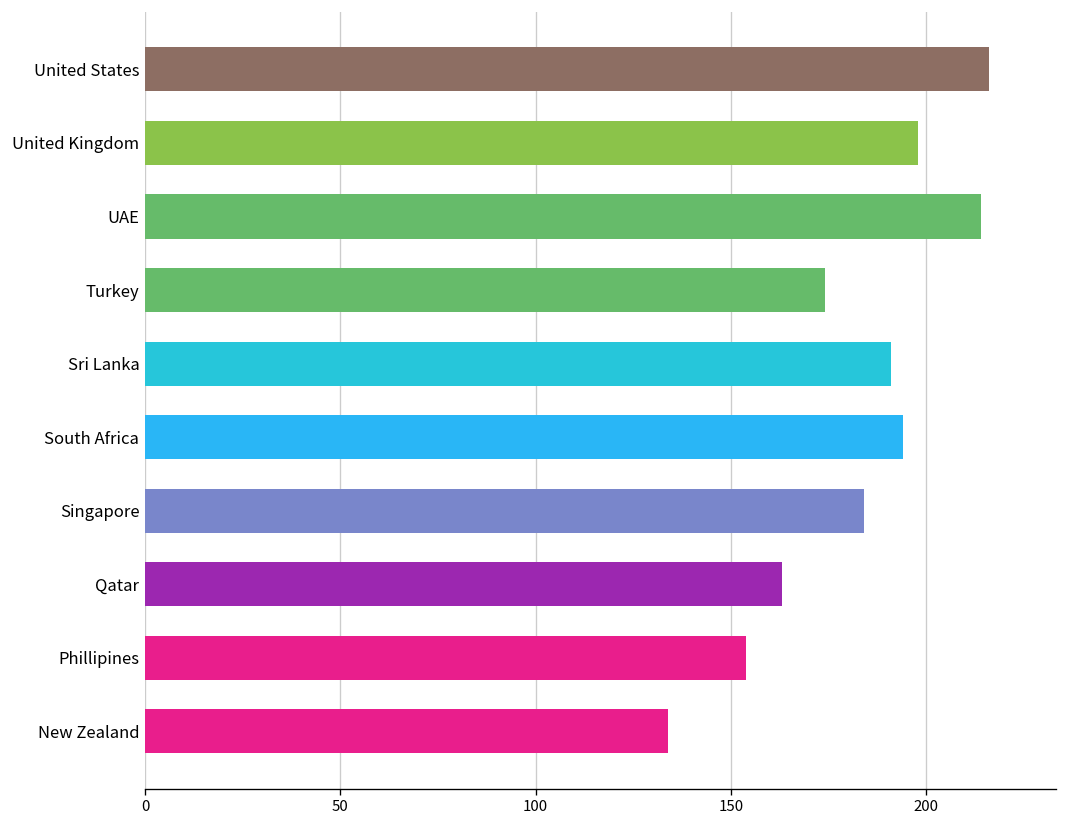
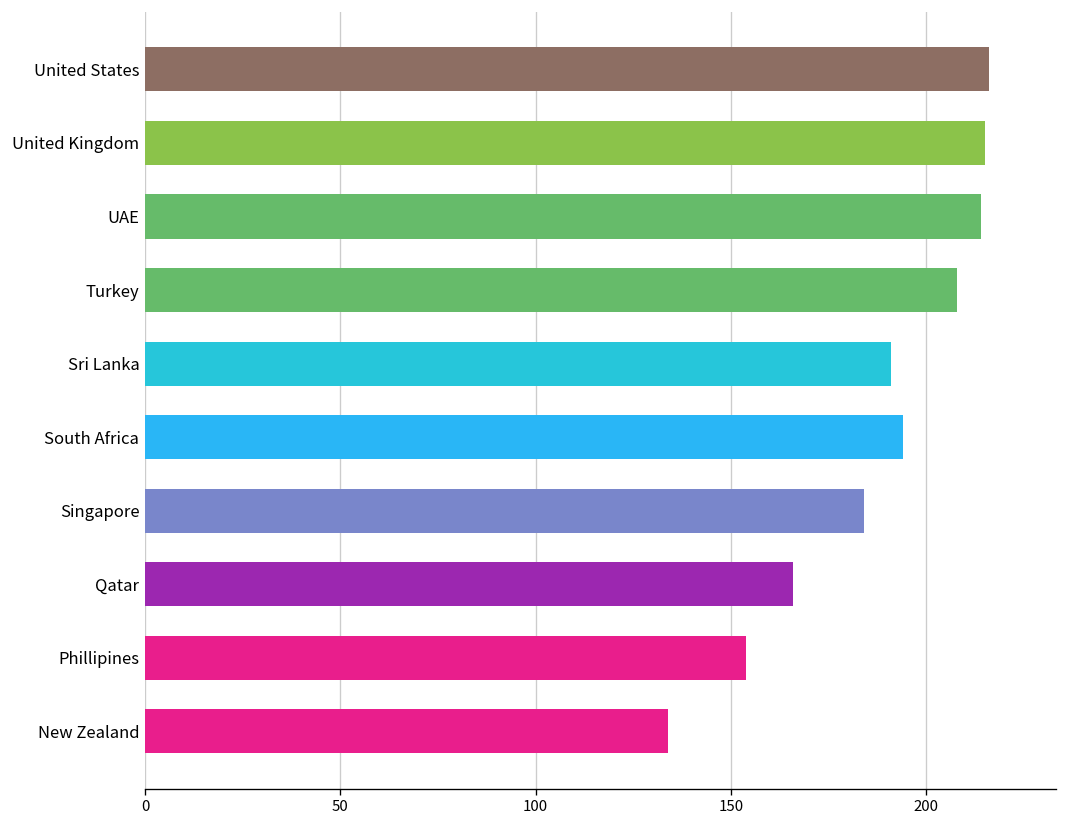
United Kingdom: 198 -> 215
Turkey: 174 -> 208
Qatar: 163 -> 166
